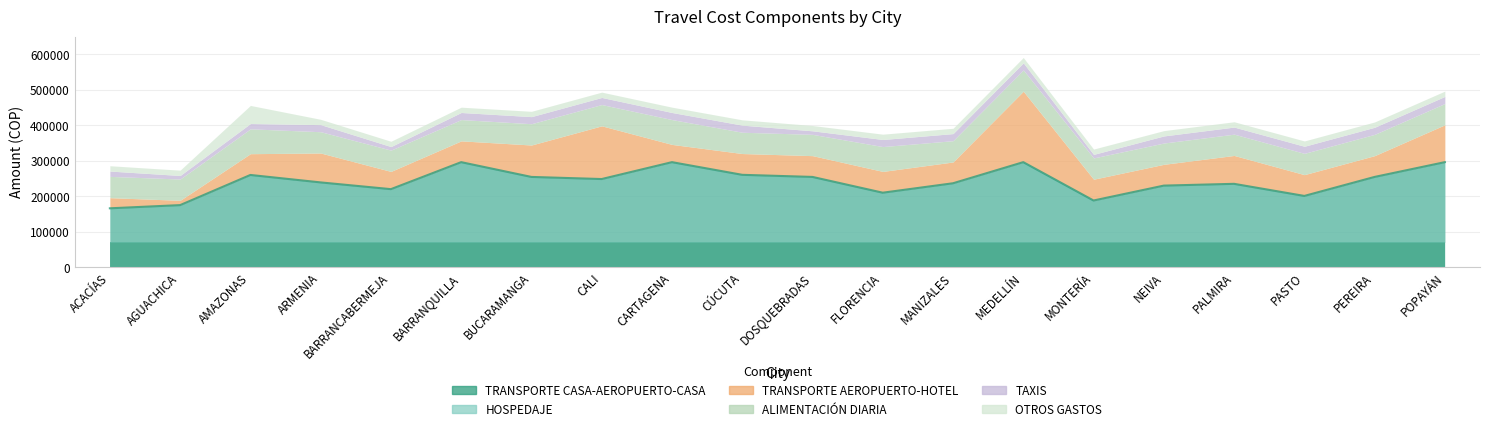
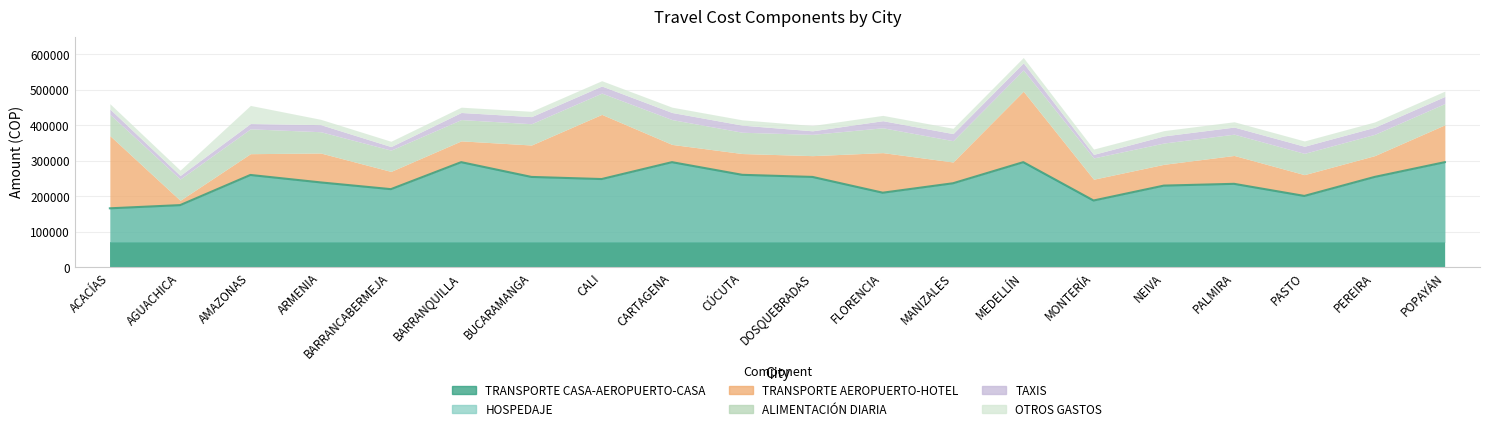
TRANSPORTE AEROPUERTO-HOTEL, ACACÍAS: 30000 -> 200000
TRANSPORTE AEROPUERTO-HOTEL, CALI: 150000 -> 180000
TRANSPORTE AEROPUERTO-HOTEL, FLORENCIA: 60000 -> 110000
